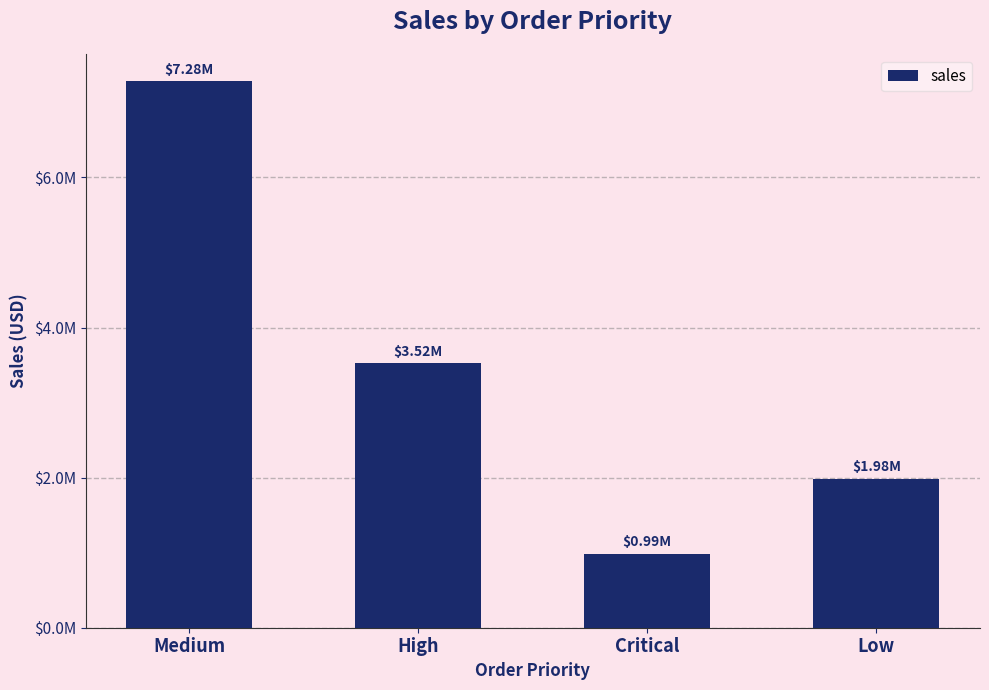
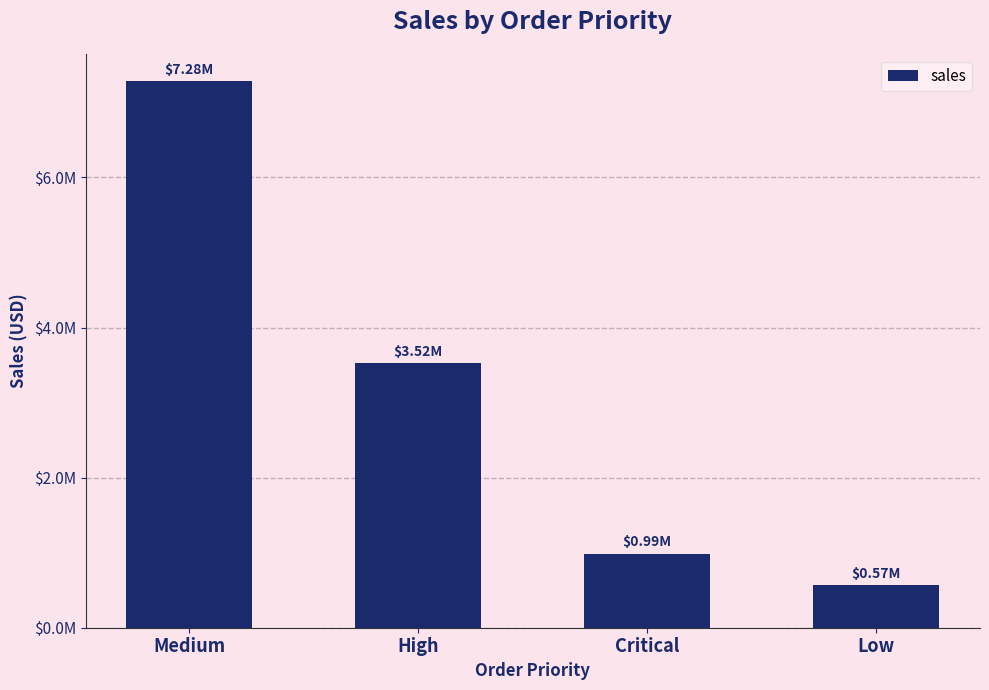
Low: $1.98M -> $0.57M
